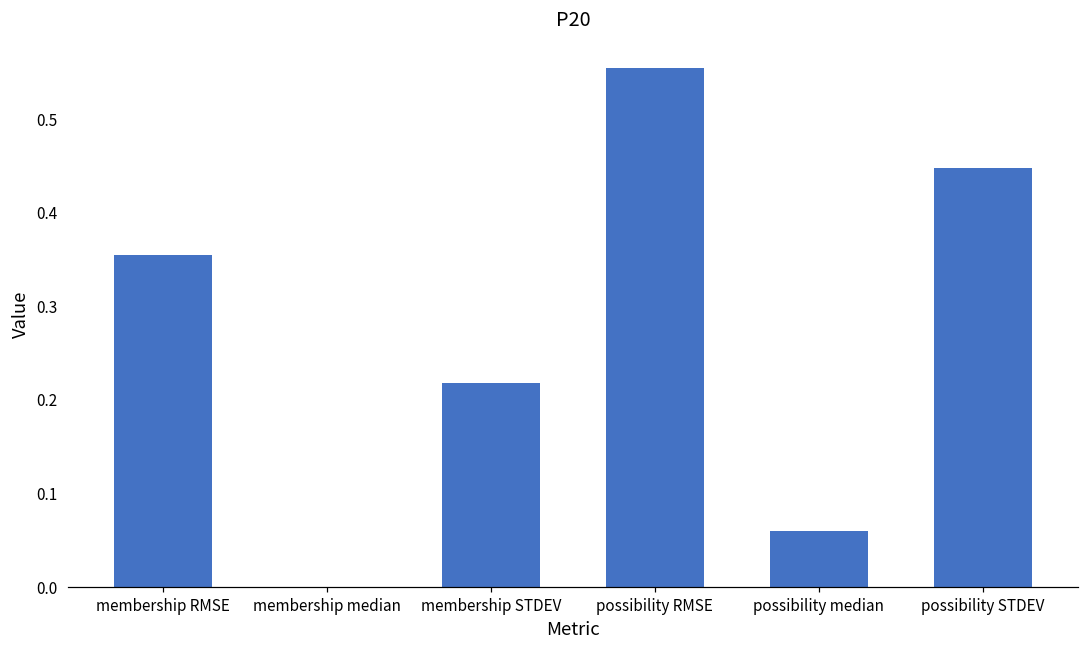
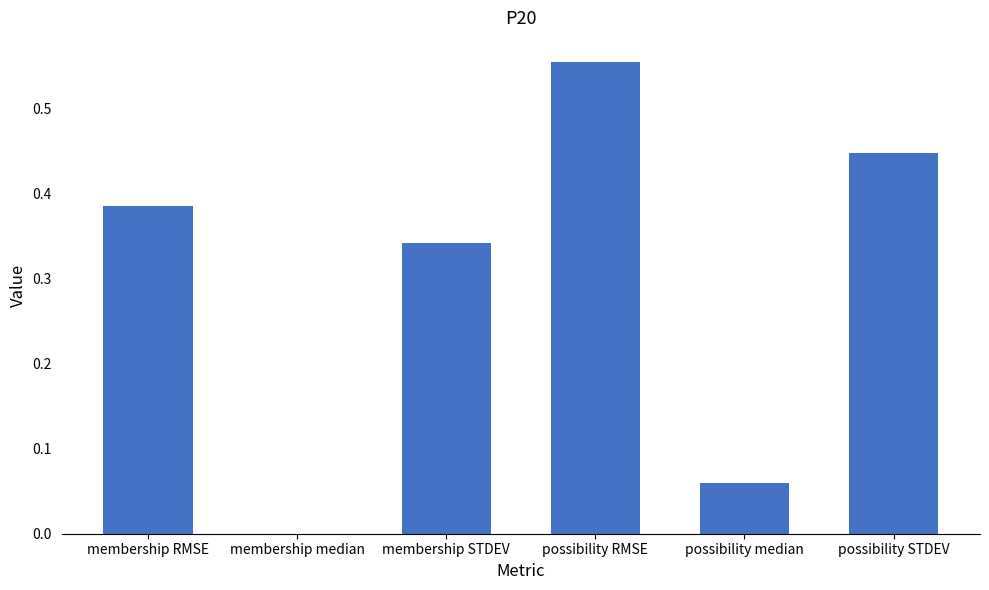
membership RMSE: 0.35 -> 0.38
membership STDEV: 0.22 -> 0.34
